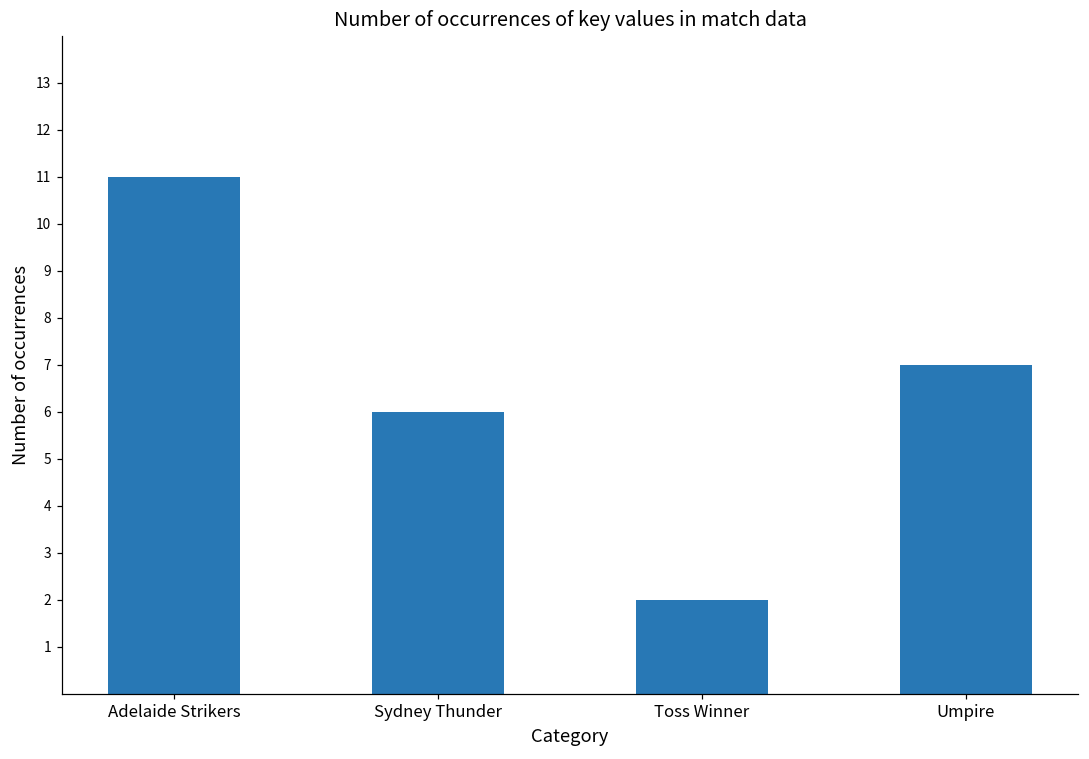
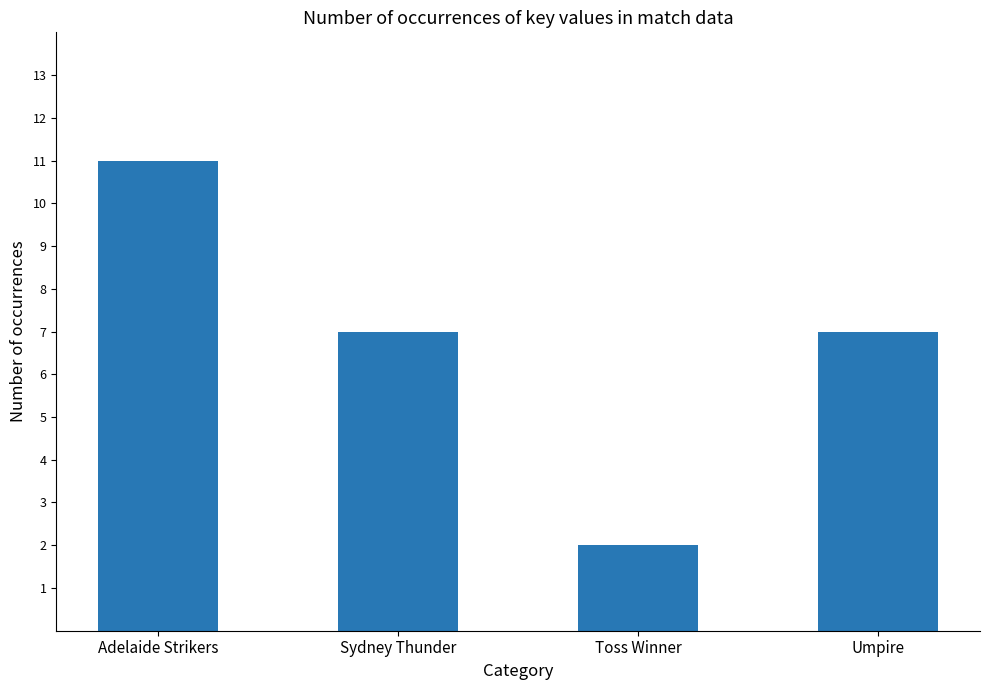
Sydney Thunder: 6 -> 7
